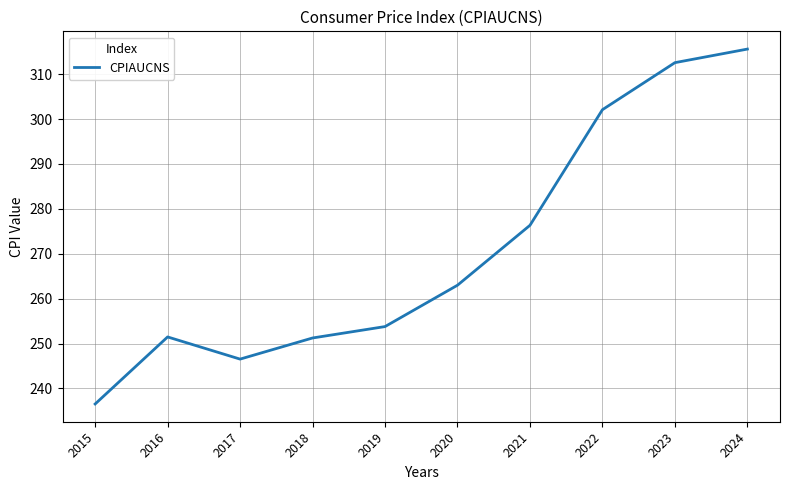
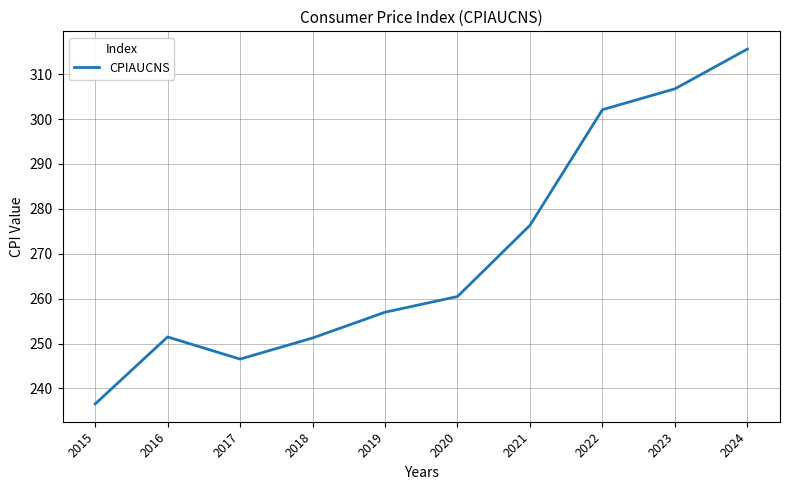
2019: 254 -> 257
2020: 263 -> 260
2023: 313 -> 307
